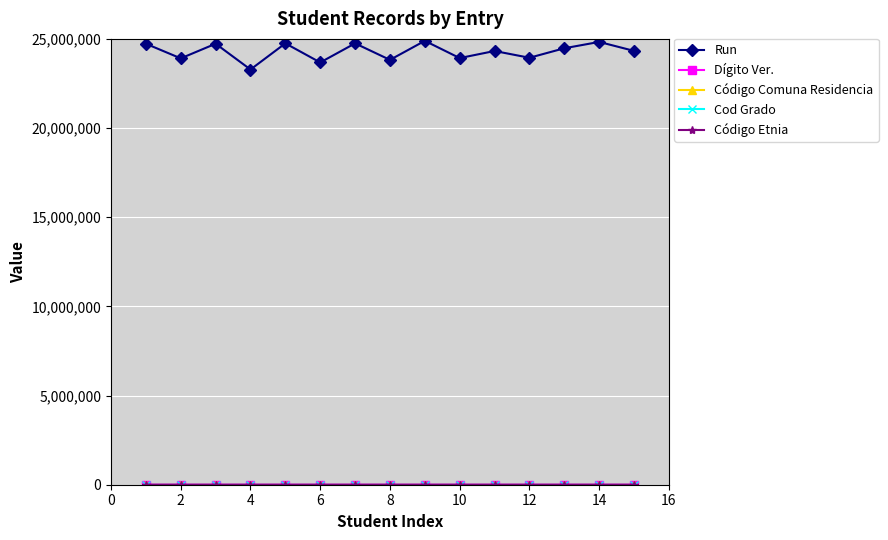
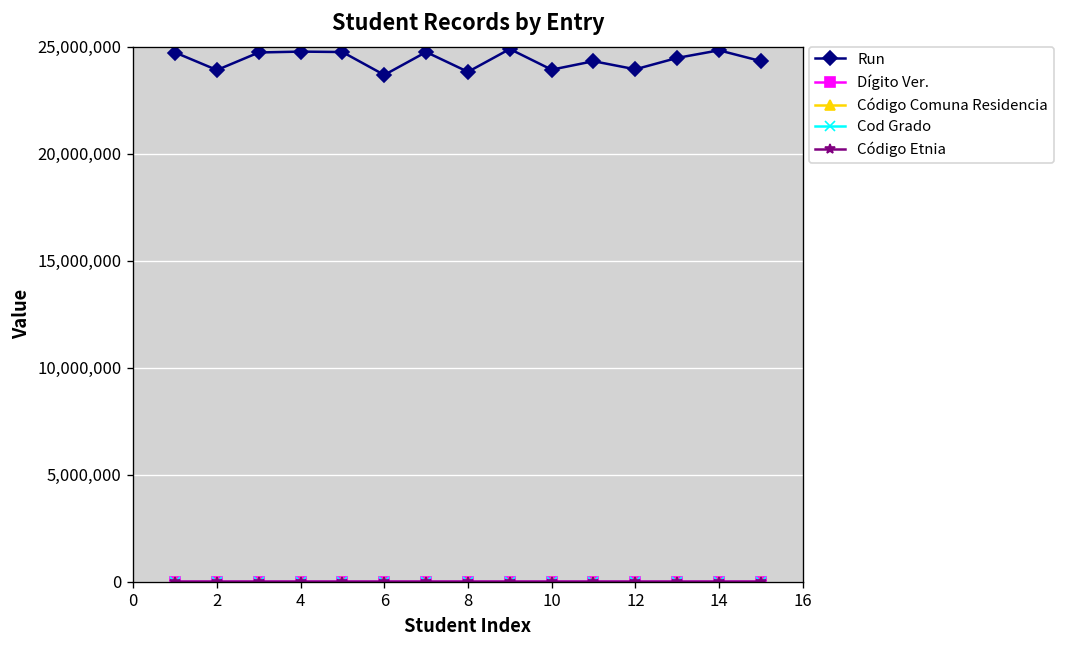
Run, 4: 23,300,000 -> 24,800,000
